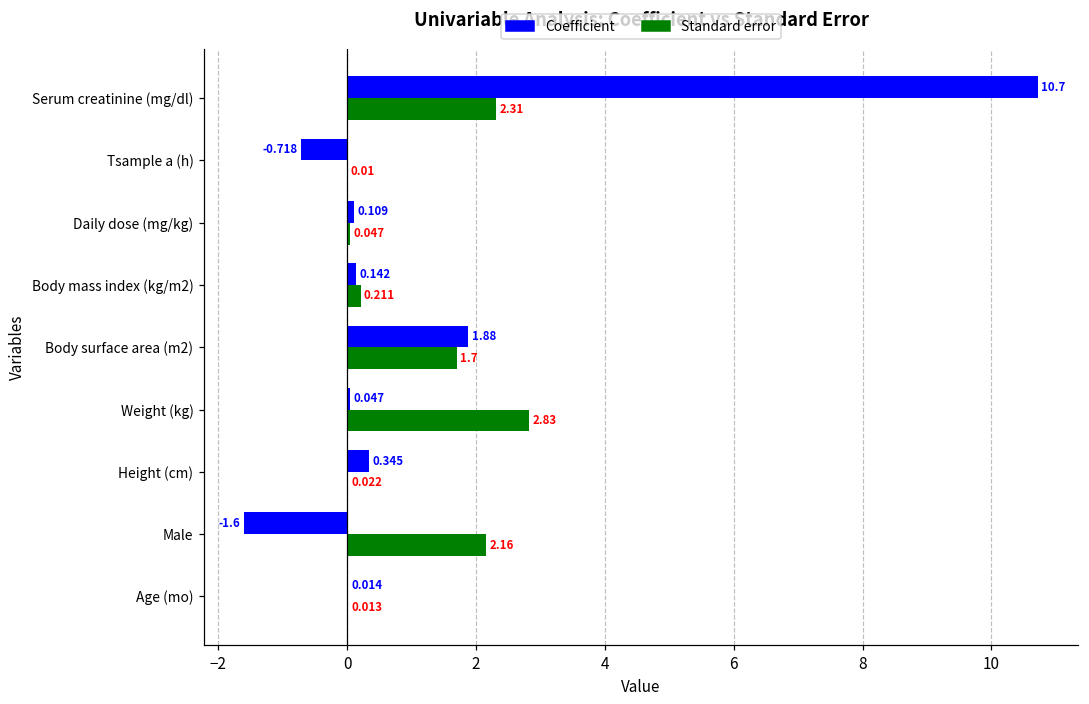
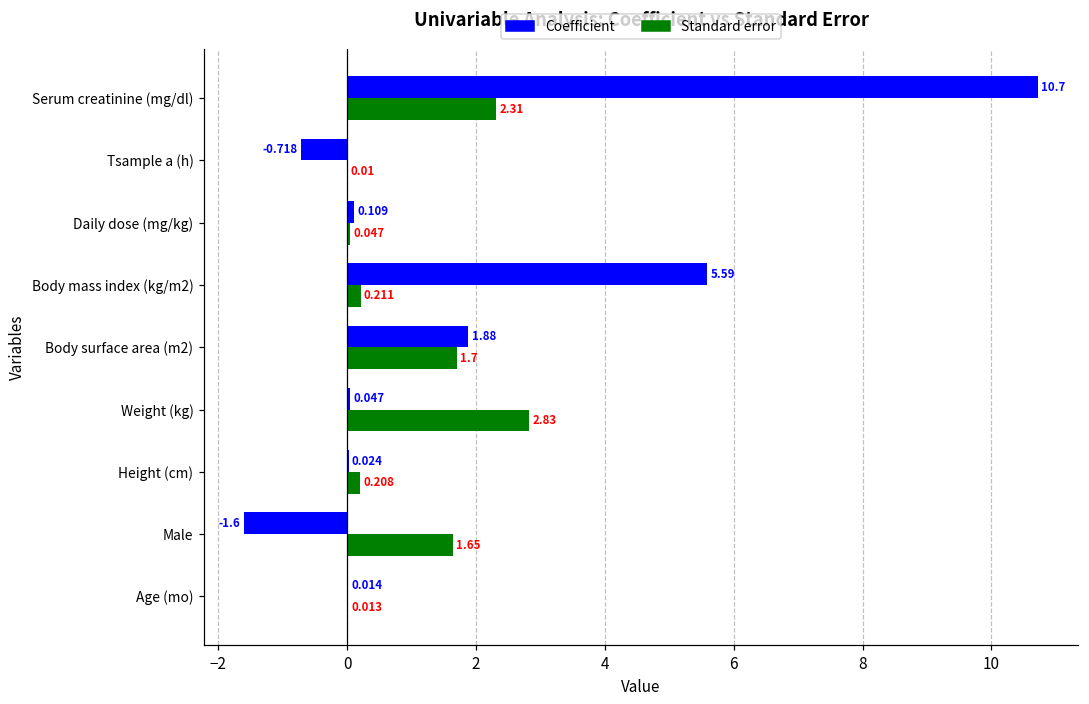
Coefficient, Body mass index (kg/m2): 0.142 -> 5.59
Coefficient, Height (cm): 0.345 -> 0.024
Standard error, Height (cm): 0.022 -> 0.208
Standard error, Male: 2.16 -> 1.65
